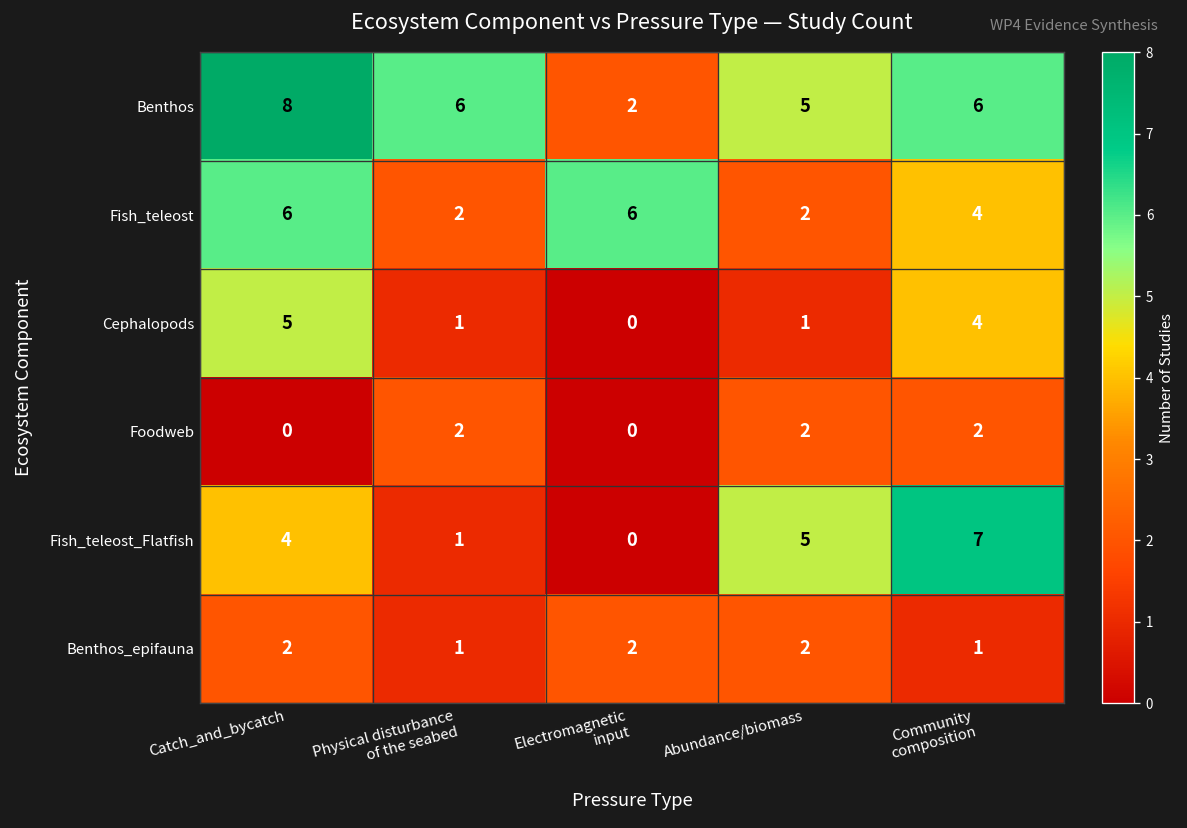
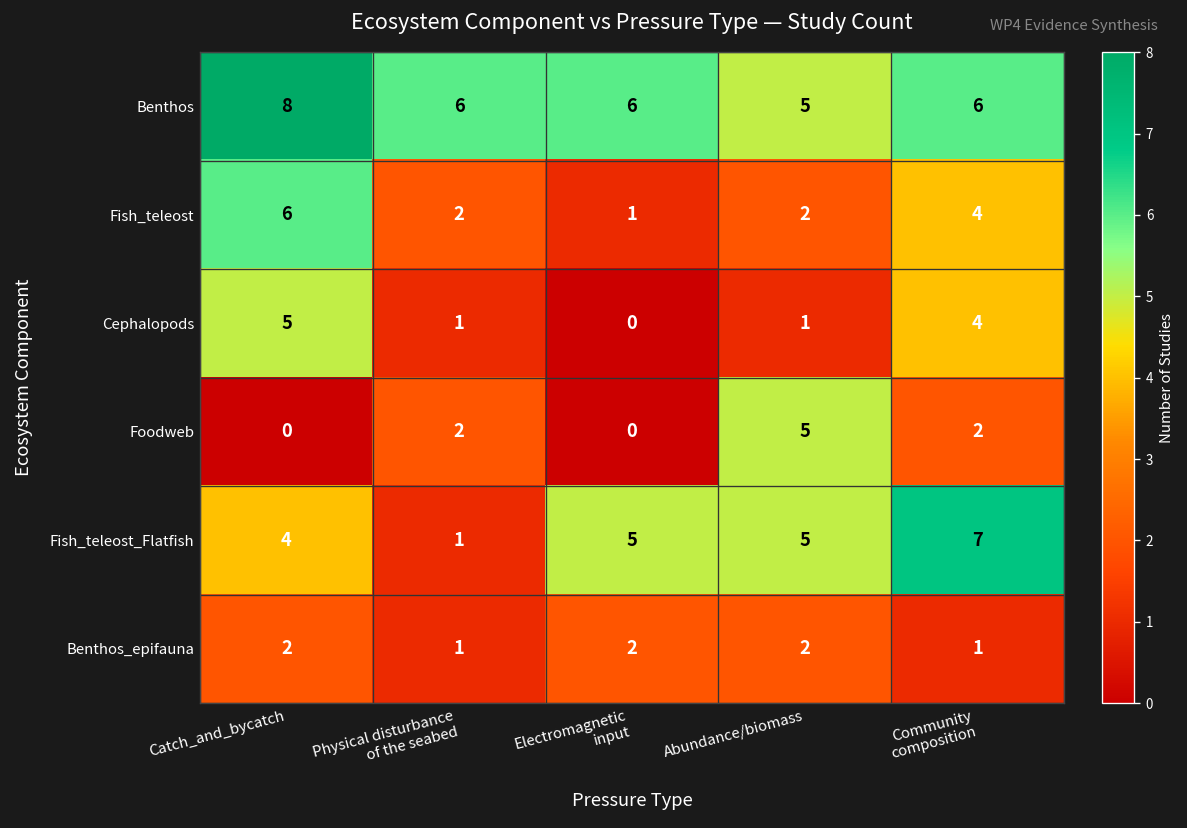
Benthos, Electromagnetic input: 2 -> 6
Fish_teleost, Electromagnetic input: 6 -> 1
Foodweb, Abundance/biomass: 2 -> 5
Fish_teleost_Flatfish, Electromagnetic input: 0 -> 5
